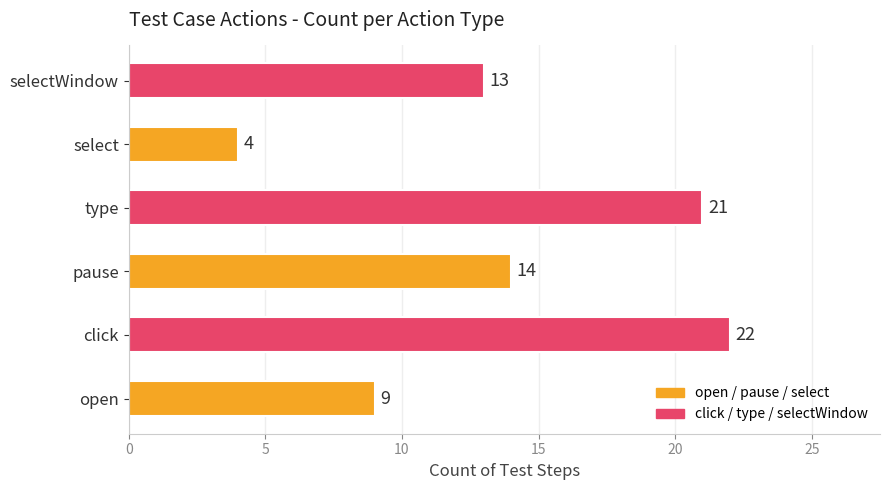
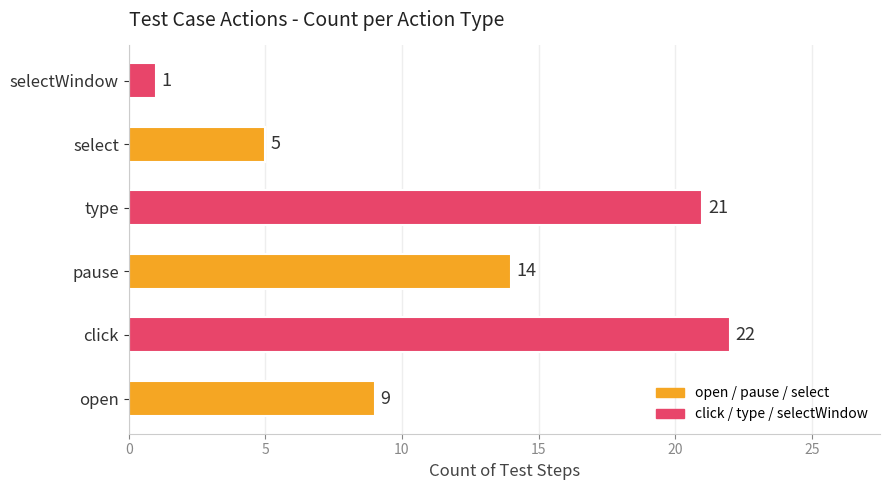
selectWindow: 13 -> 1
select: 4 -> 5
